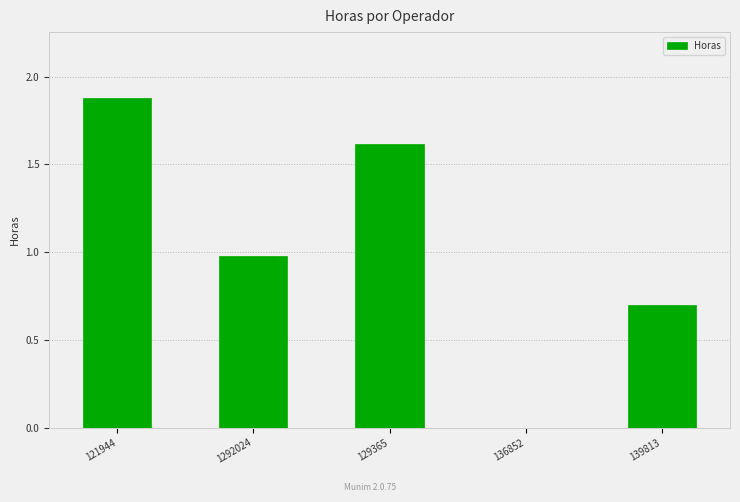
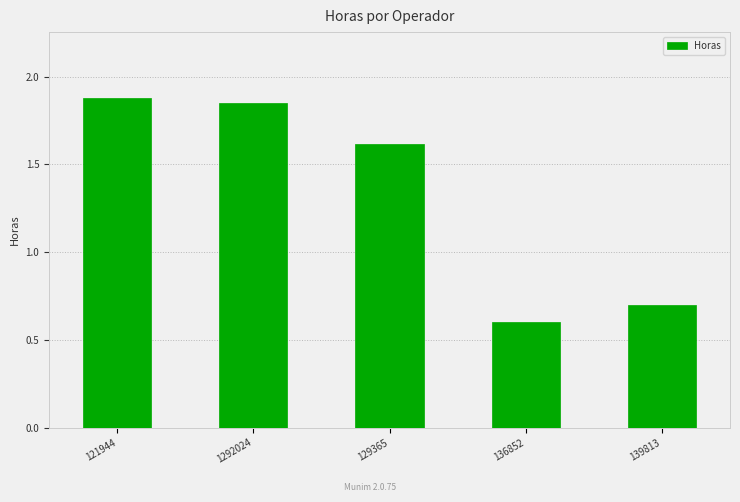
1292024: 0.98 -> 1.85
136852: 0.0 -> 0.6
